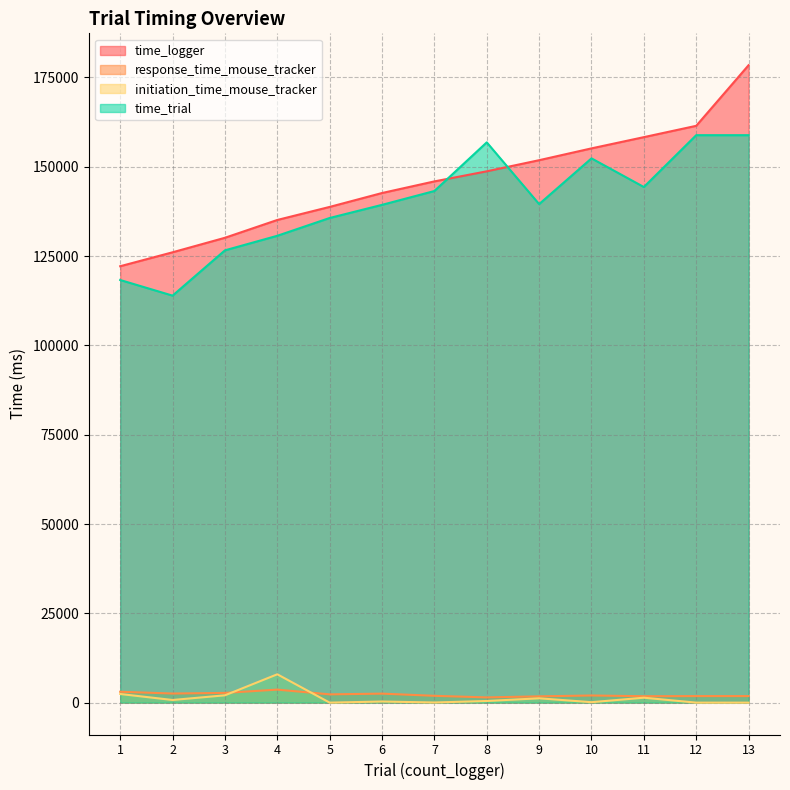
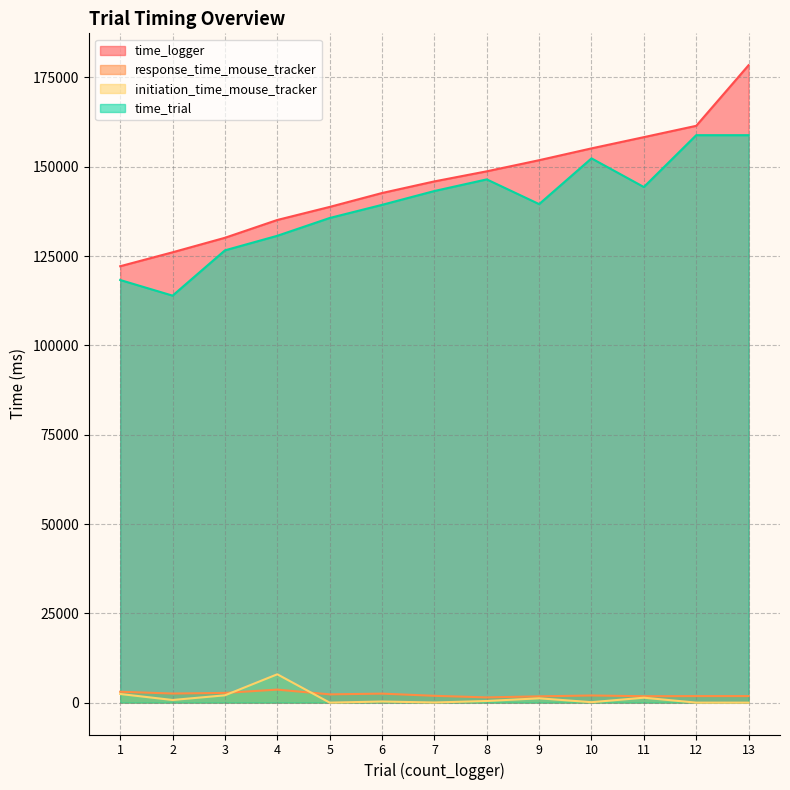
time_trial, 8: 157000 -> 146000
